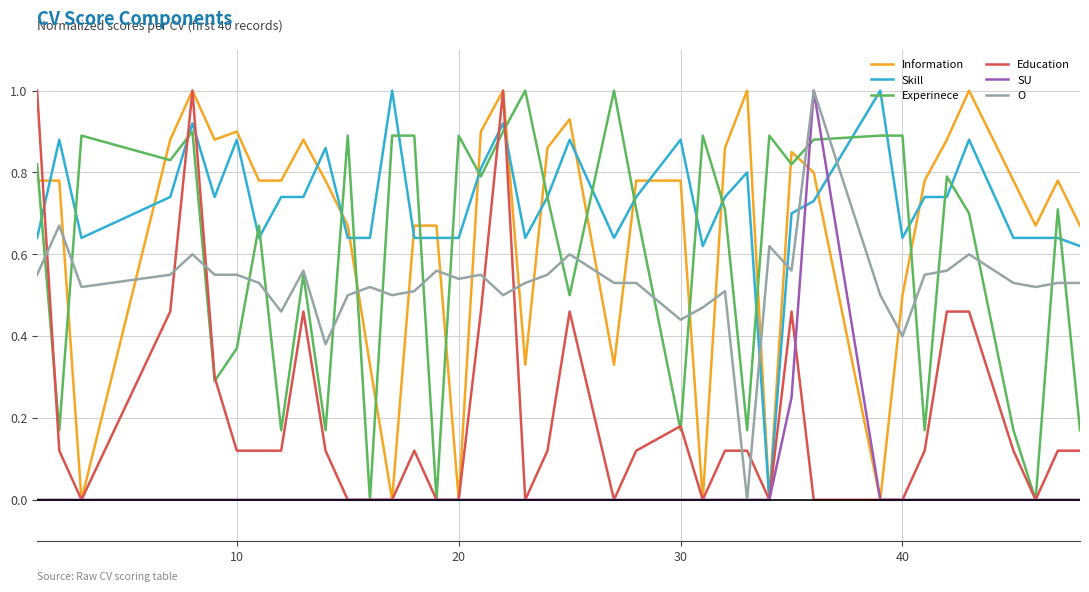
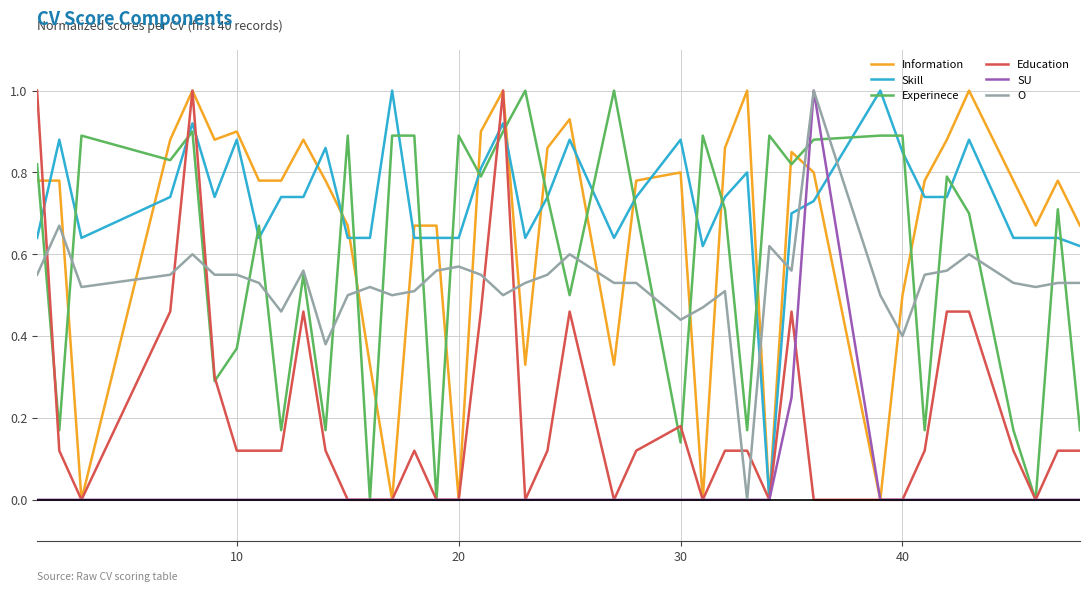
O, 20: 0.54 -> 0.57
Information, 30: 0.78 -> 0.80
Experinece, 30: 0.17 -> 0.14
Skill, 40: 0.64 -> 0.85
